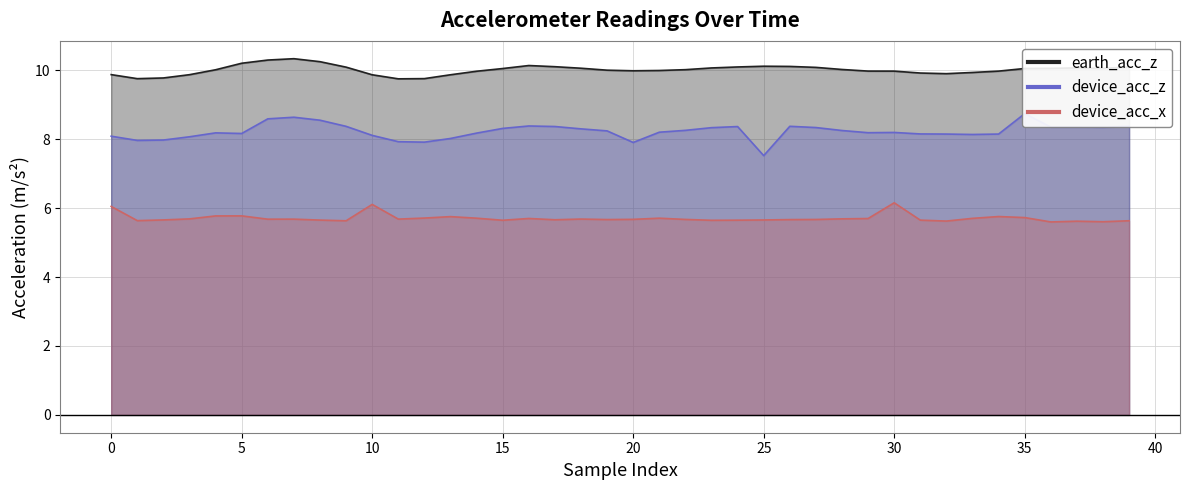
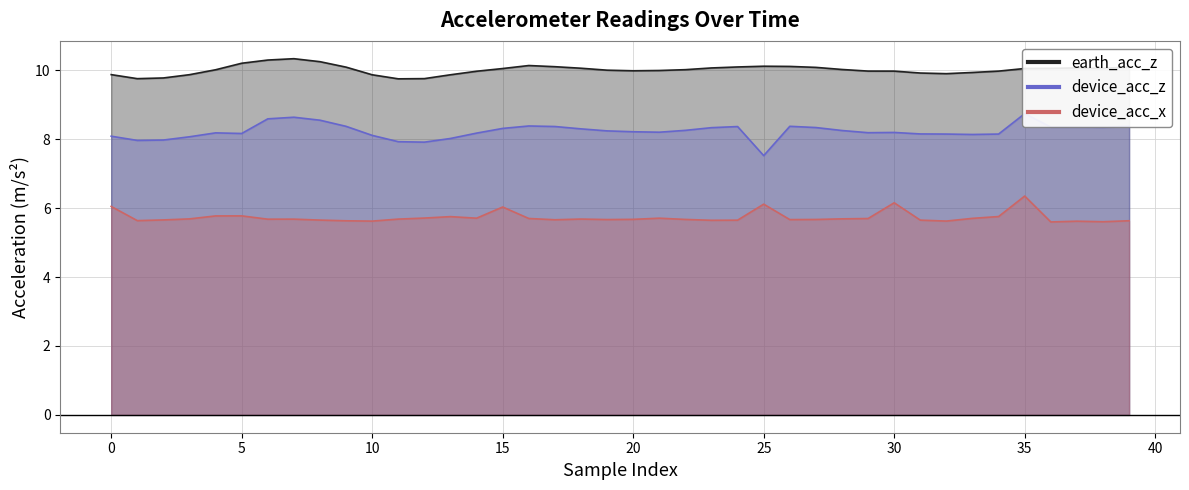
device_acc_x, 10: 6.1 -> 5.6
device_acc_x, 15: 5.6 -> 6.0
device_acc_z, 20: 7.9 -> 8.2
device_acc_x, 25: 5.7 -> 6.1
device_acc_x, 35: 5.7 -> 6.3
